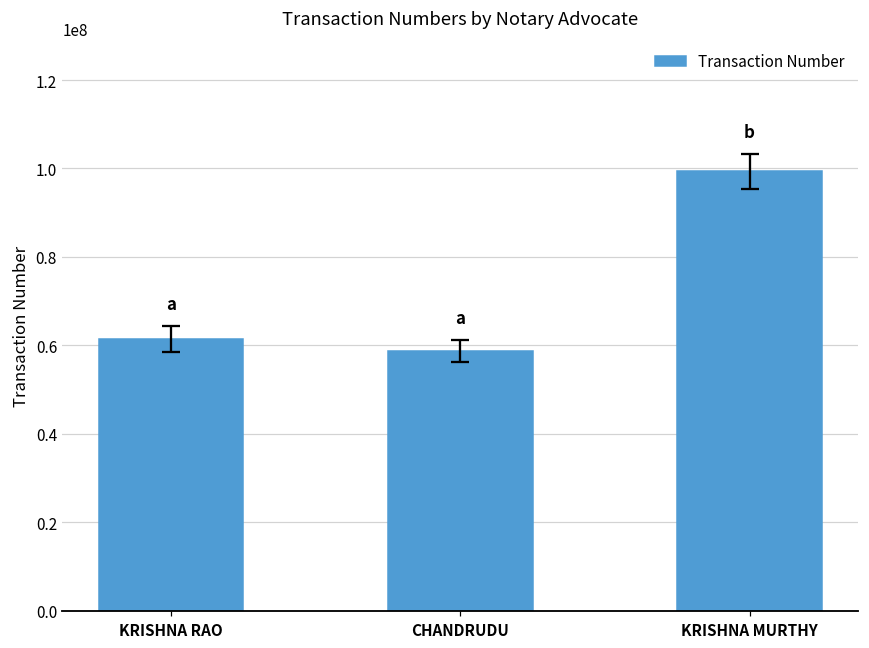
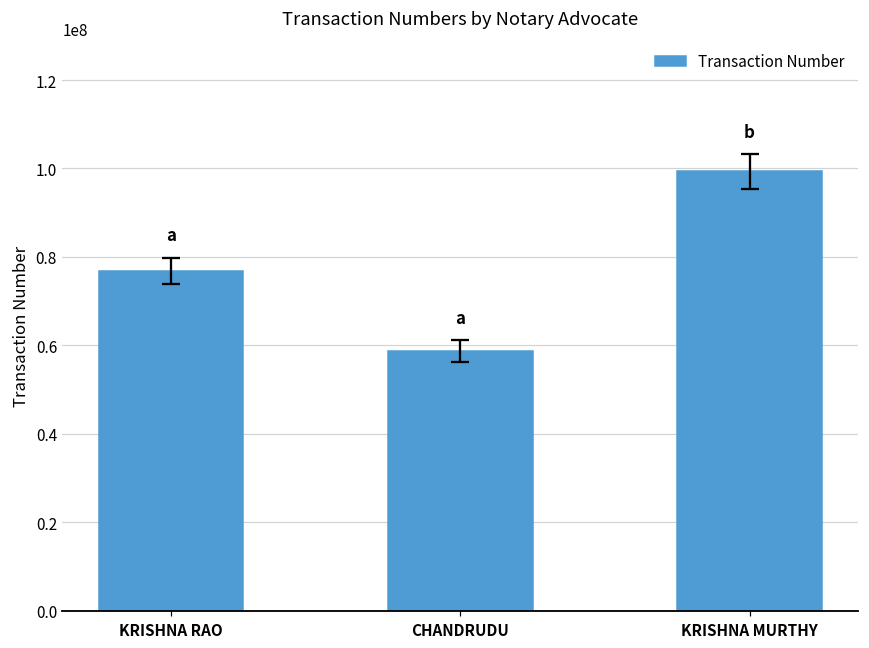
Transaction Number, KRISHNA RAO: 61000000 -> 77000000
